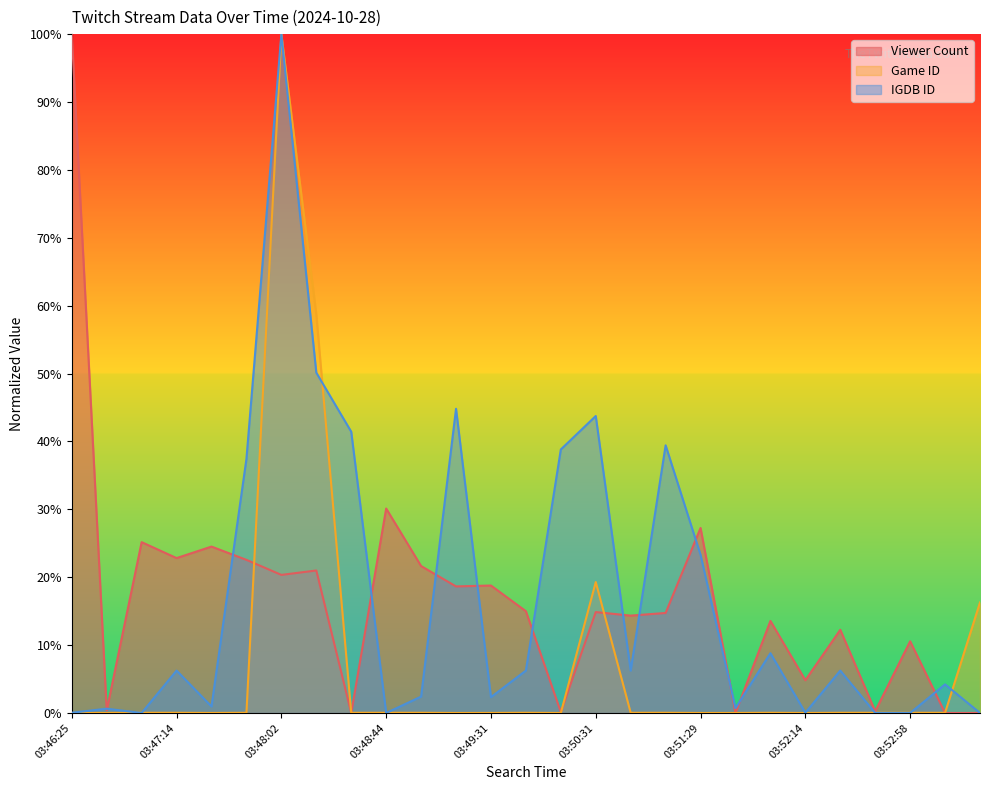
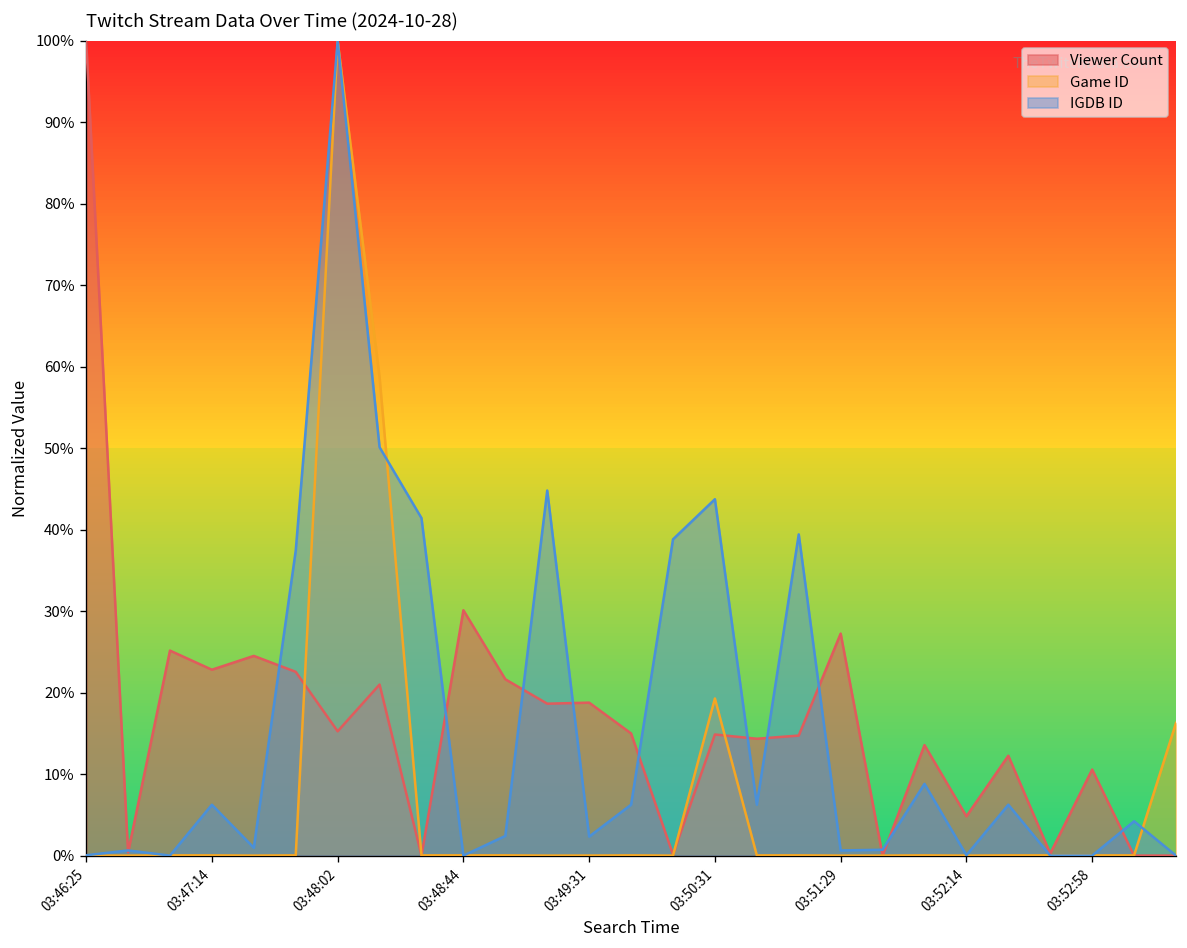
Viewer Count, 03:48:02: 20% -> 15%
IGDB ID, 03:51:29: 23% -> 1%
